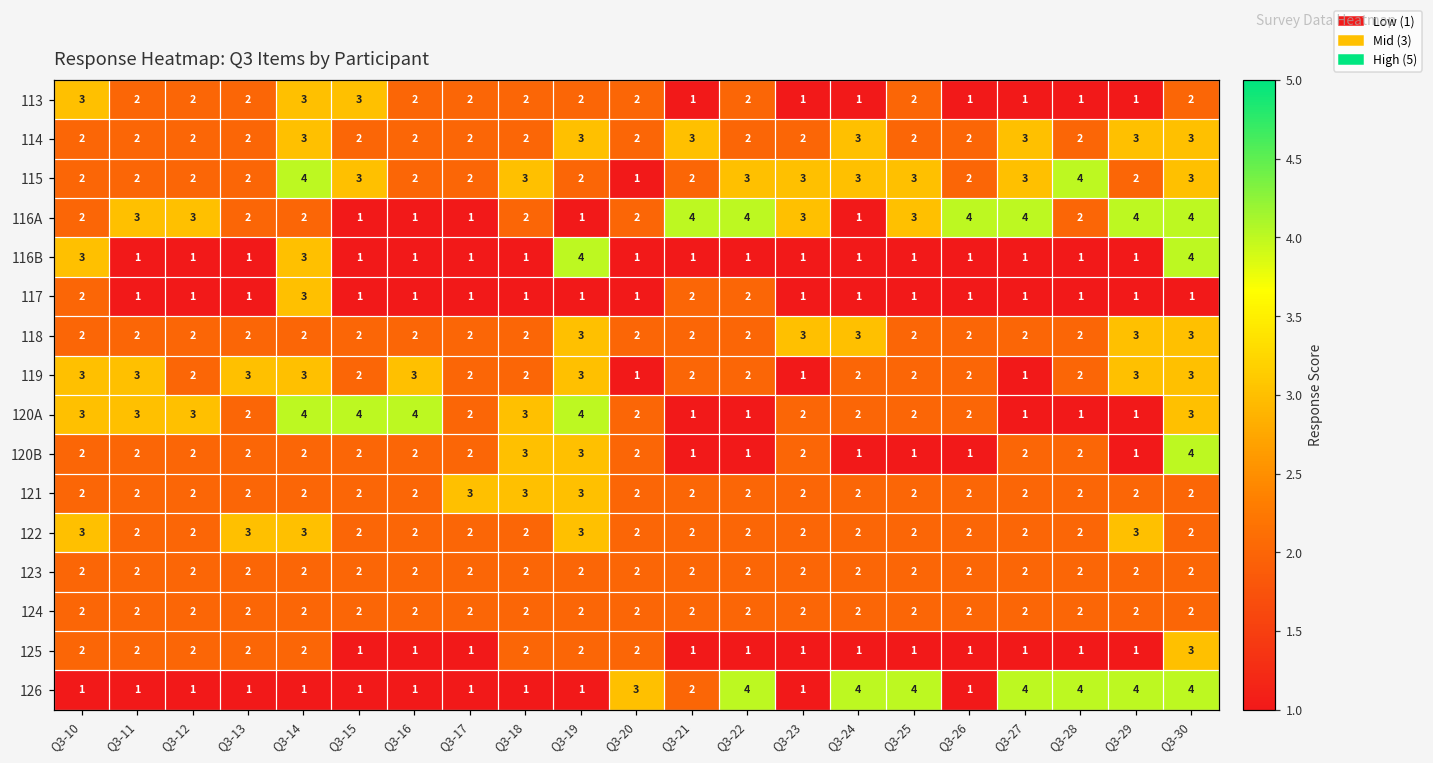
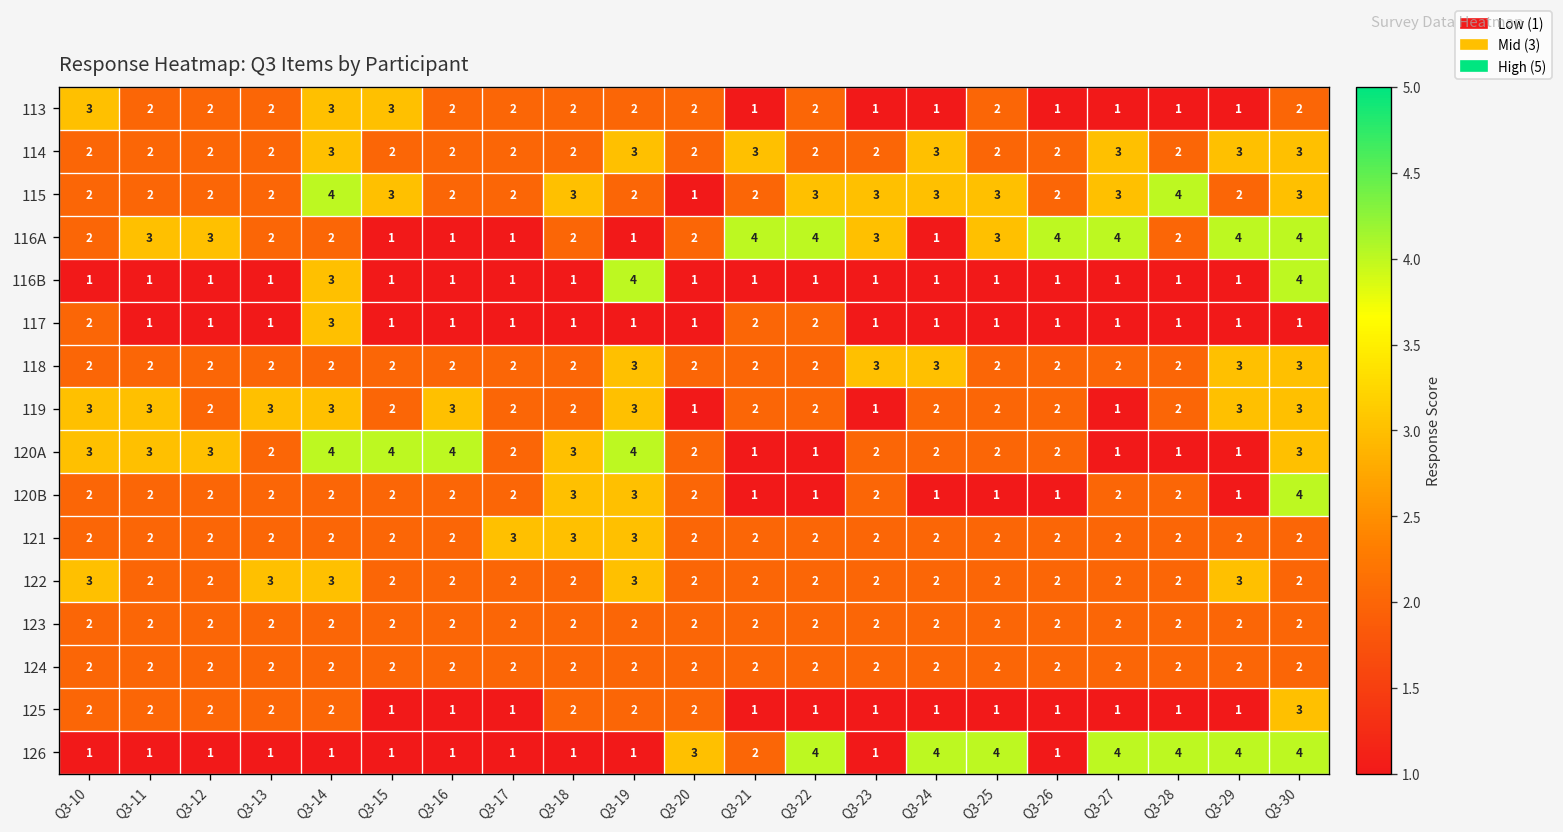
116B, Q3-10: 3 -> 1
